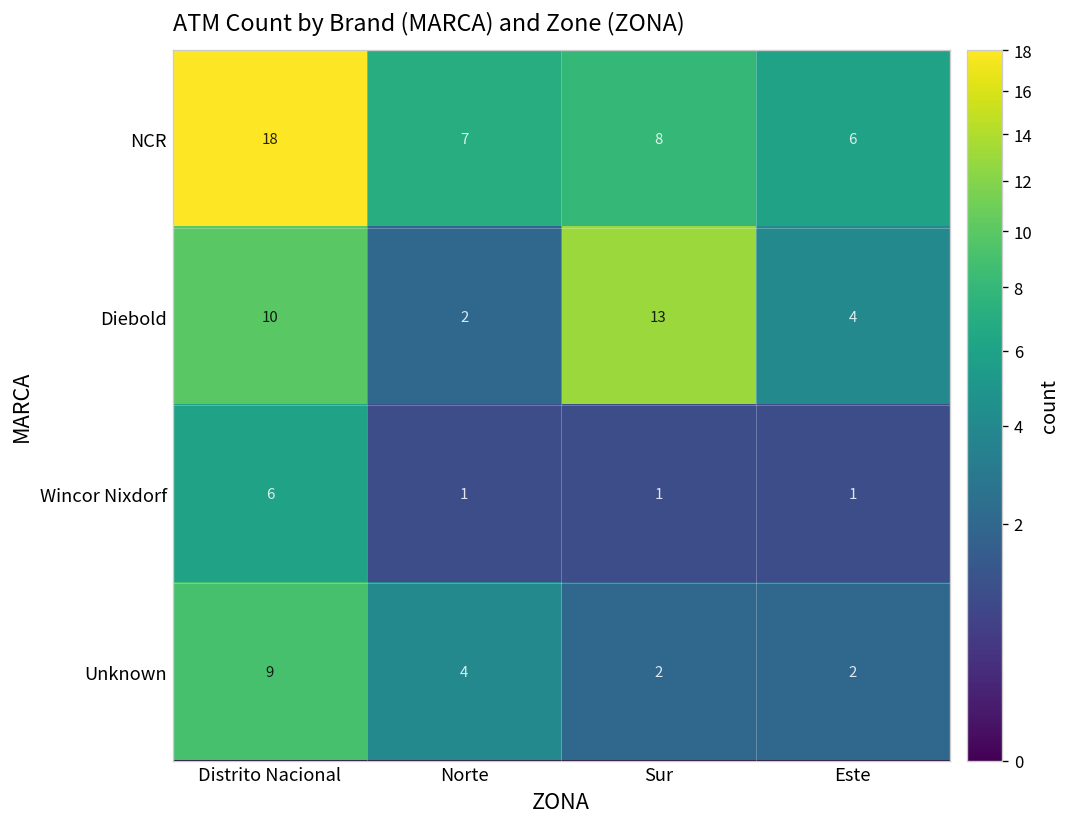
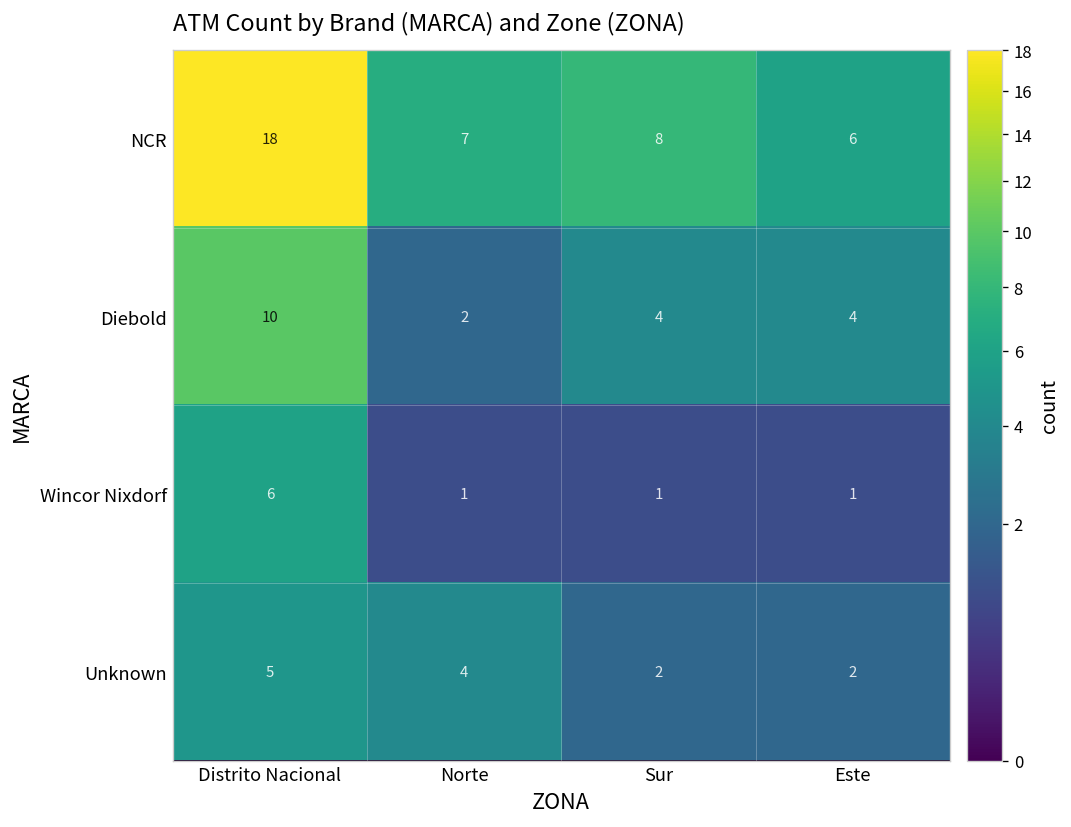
Diebold, Sur: 13 -> 4
Unknown, Distrito Nacional: 9 -> 5
